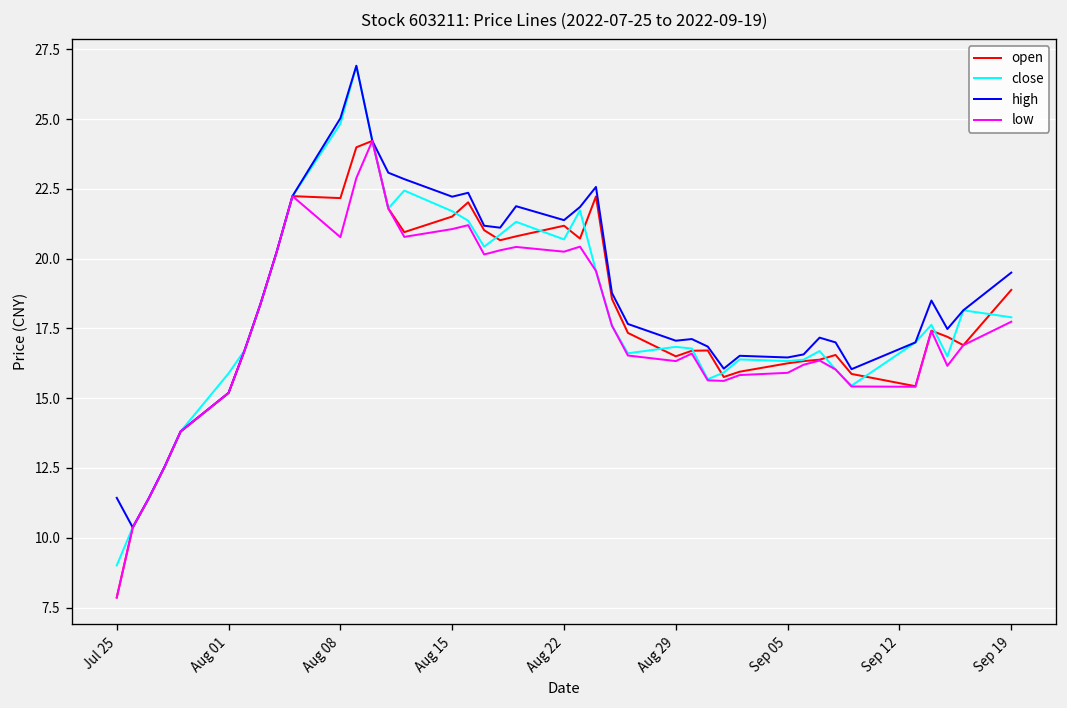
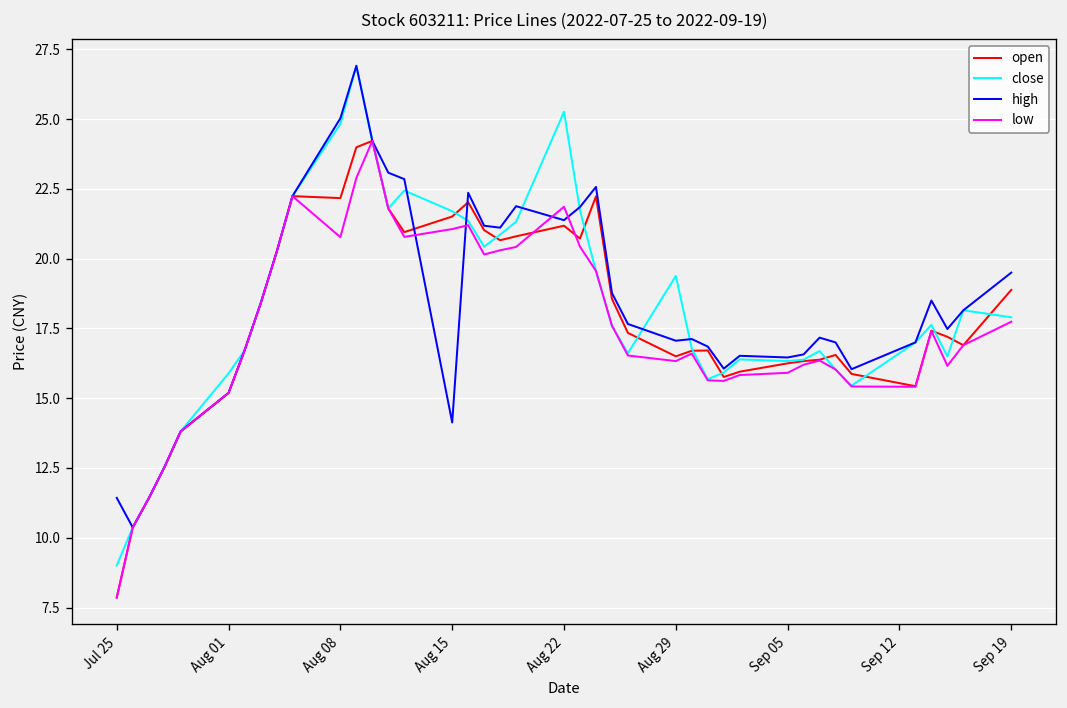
high, Aug 15: 22.2 -> 14.1
close, Aug 22: 20.7 -> 25.3
low, Aug 22: 20.3 -> 21.9
close, Aug 29: 16.8 -> 19.4
